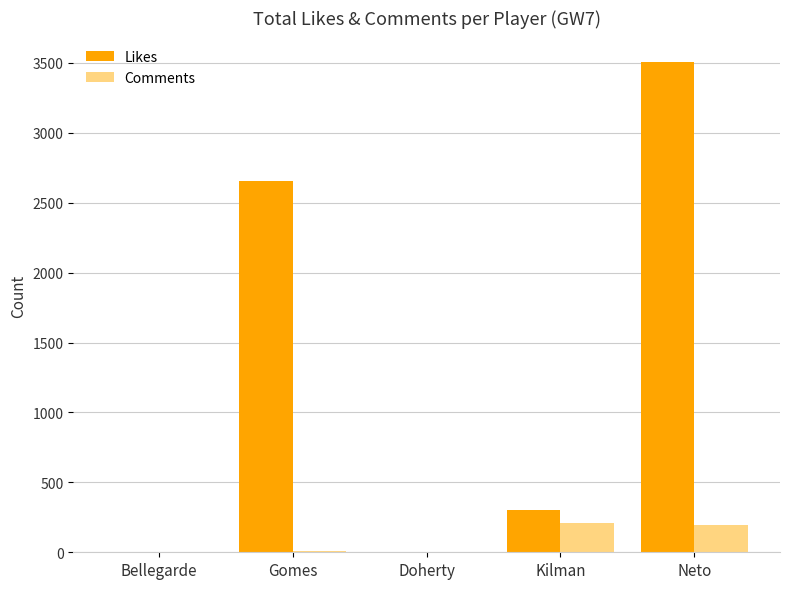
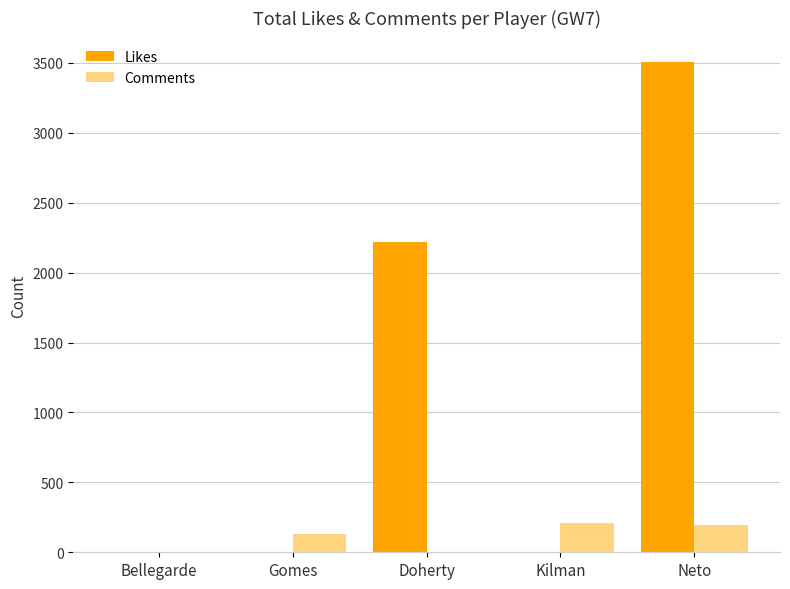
Likes, Gomes: 2660 -> 10
Comments, Gomes: 10 -> 130
Likes, Doherty: 0 -> 2220
Likes, Kilman: 300 -> 0
